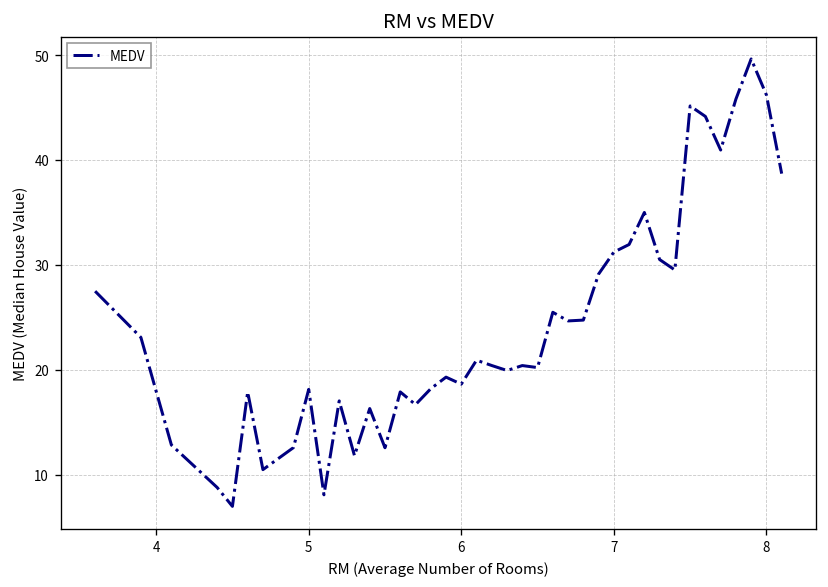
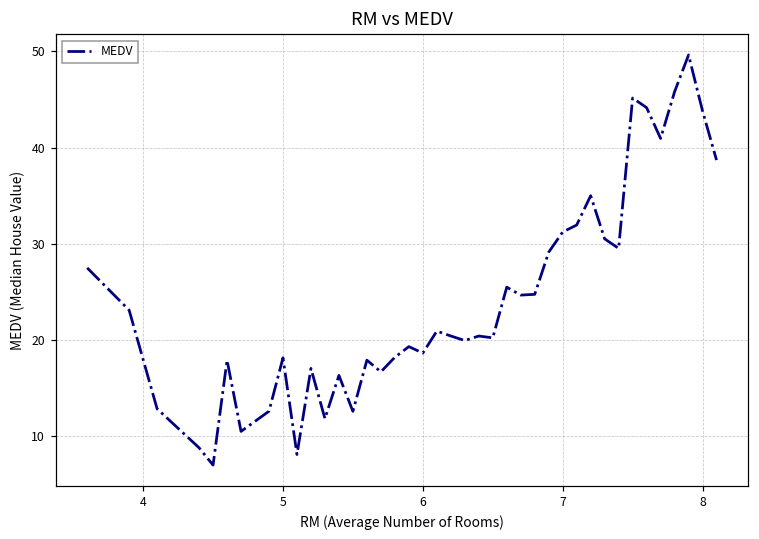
8: 46 -> 44
